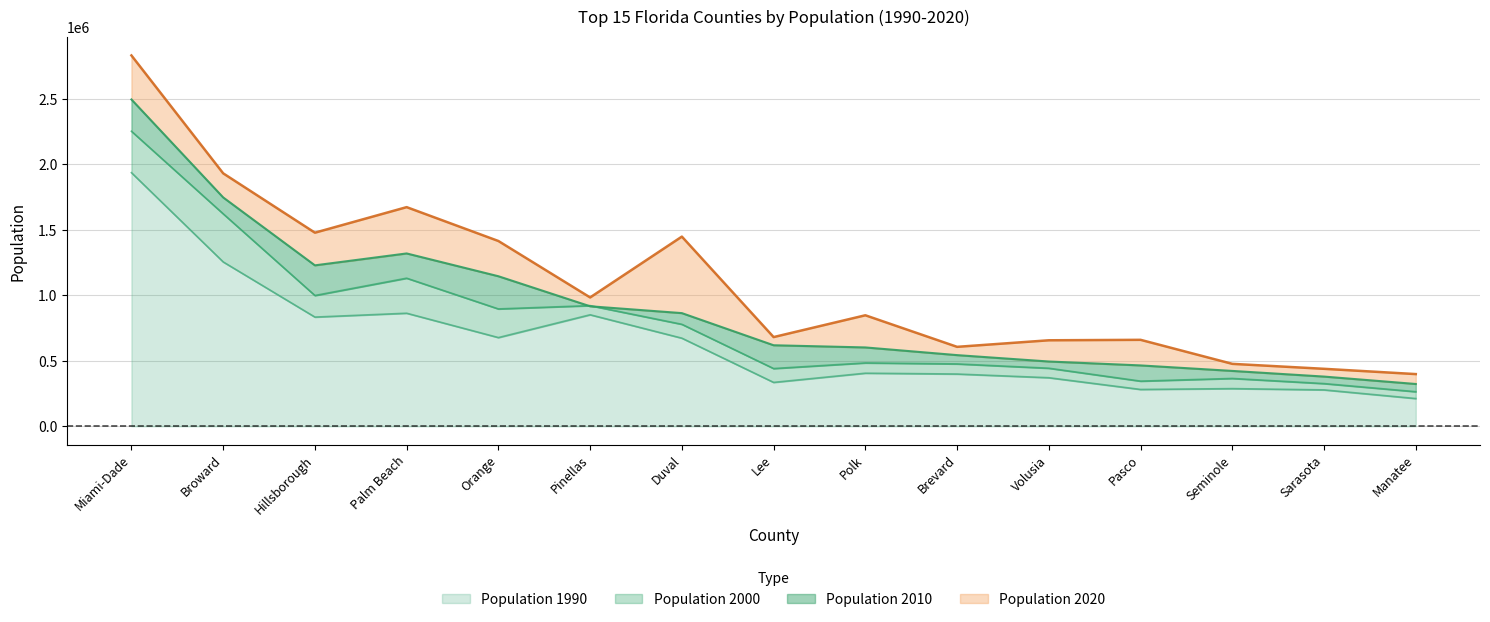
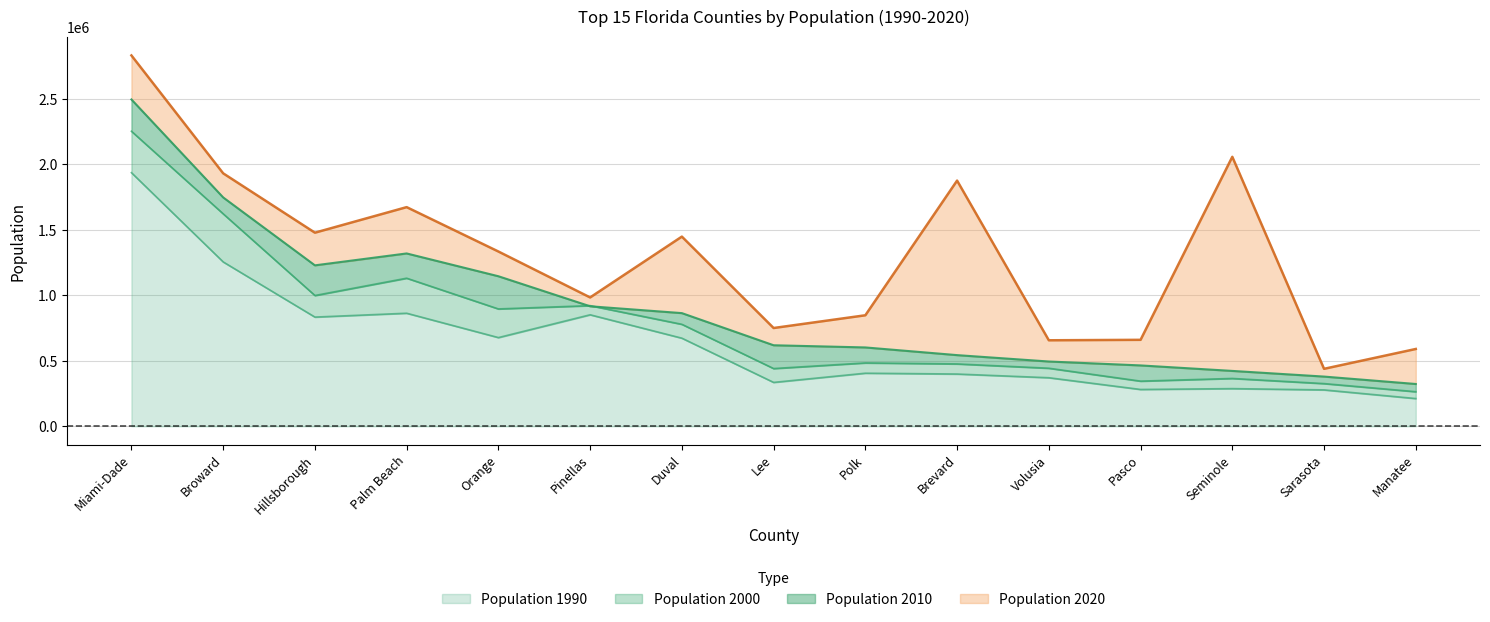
Population 2020, Orange: 1420000 -> 1330000
Population 2020, Lee: 680000 -> 750000
Population 2020, Brevard: 610000 -> 1880000
Population 2020, Seminole: 480000 -> 2060000
Population 2020, Manatee: 400000 -> 590000
